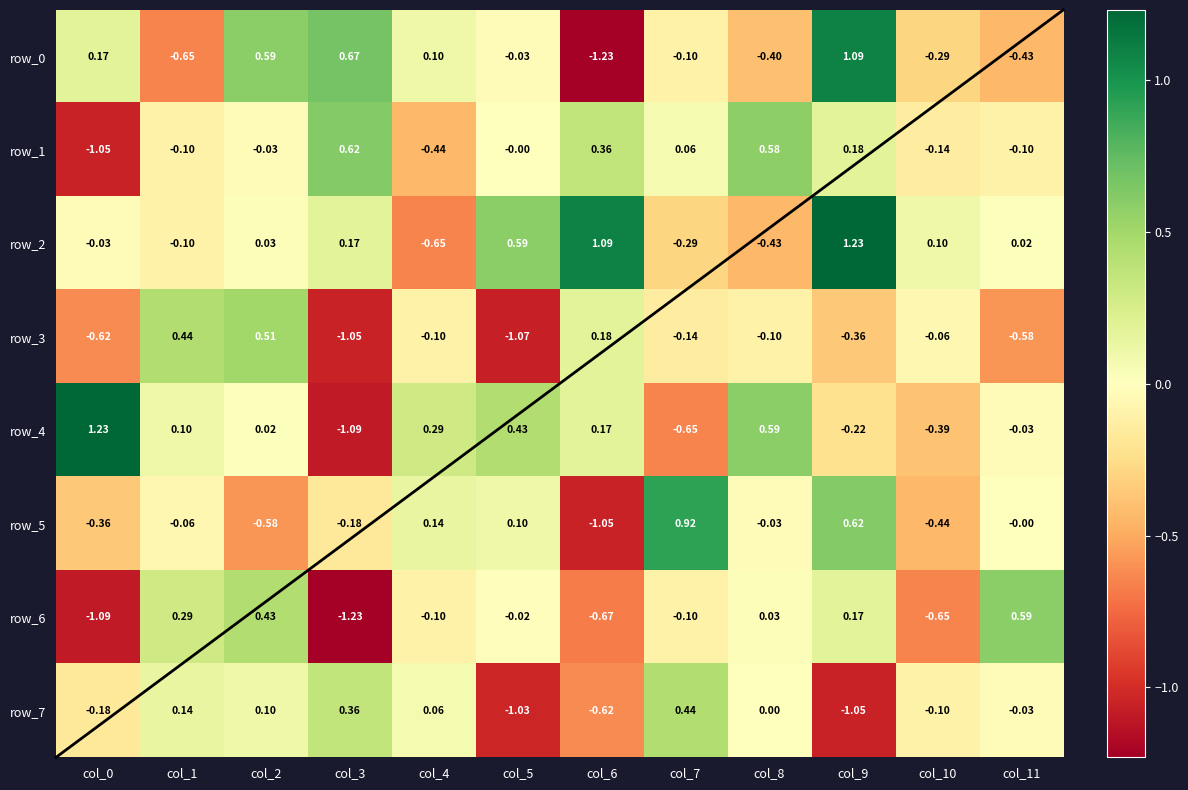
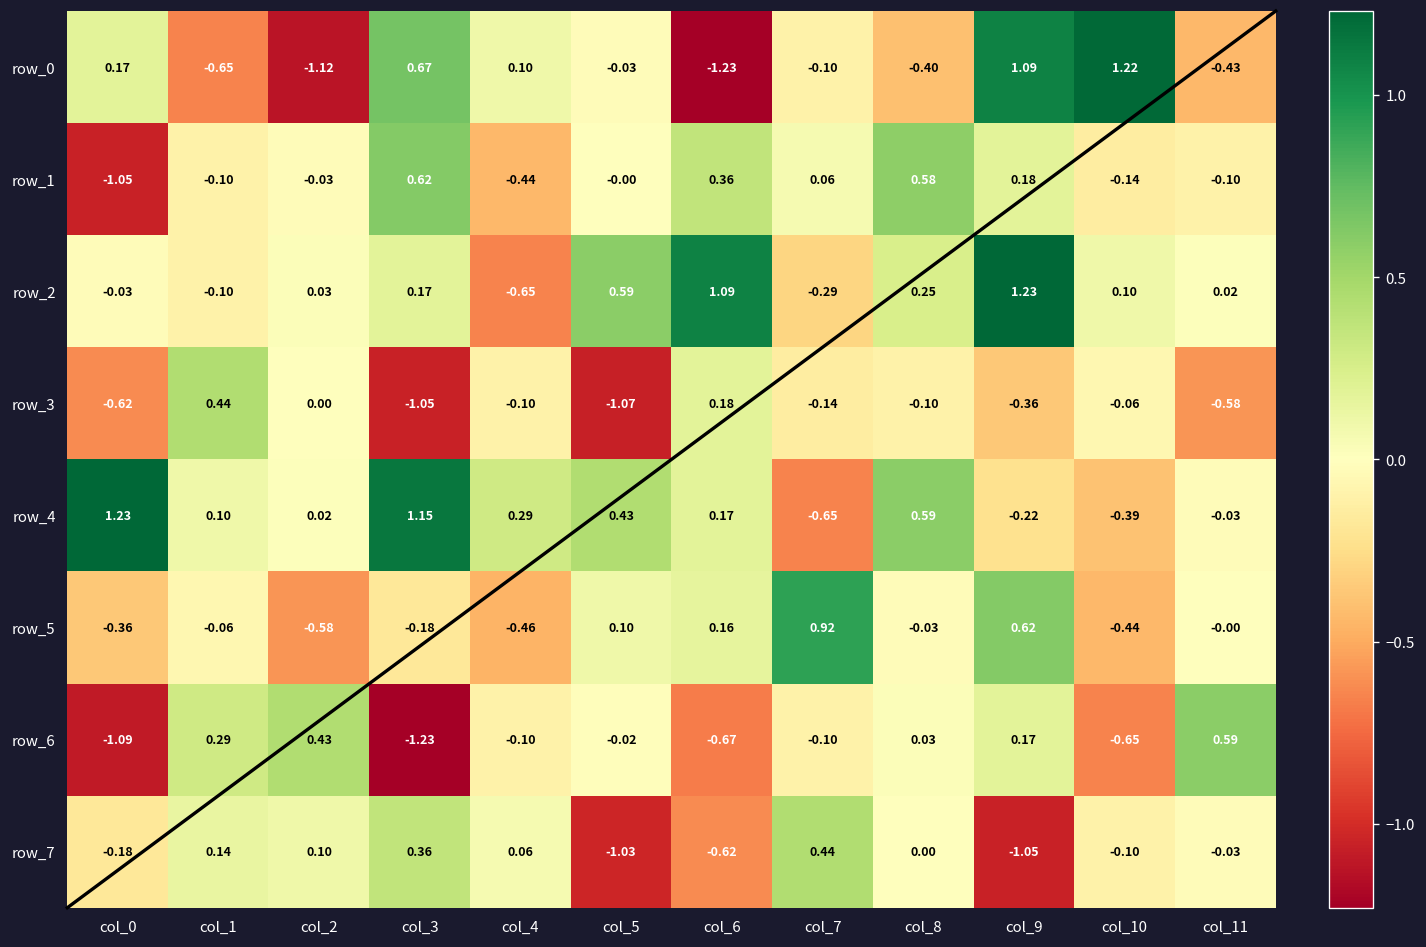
row_0, col_2: 0.59 -> -1.12
row_0, col_10: -0.29 -> 1.22
row_2, col_8: -0.43 -> 0.25
row_3, col_2: 0.51 -> 0.00
row_4, col_3: -1.09 -> 1.15
row_5, col_4: 0.14 -> -0.46
row_5, col_6: -1.05 -> 0.16
